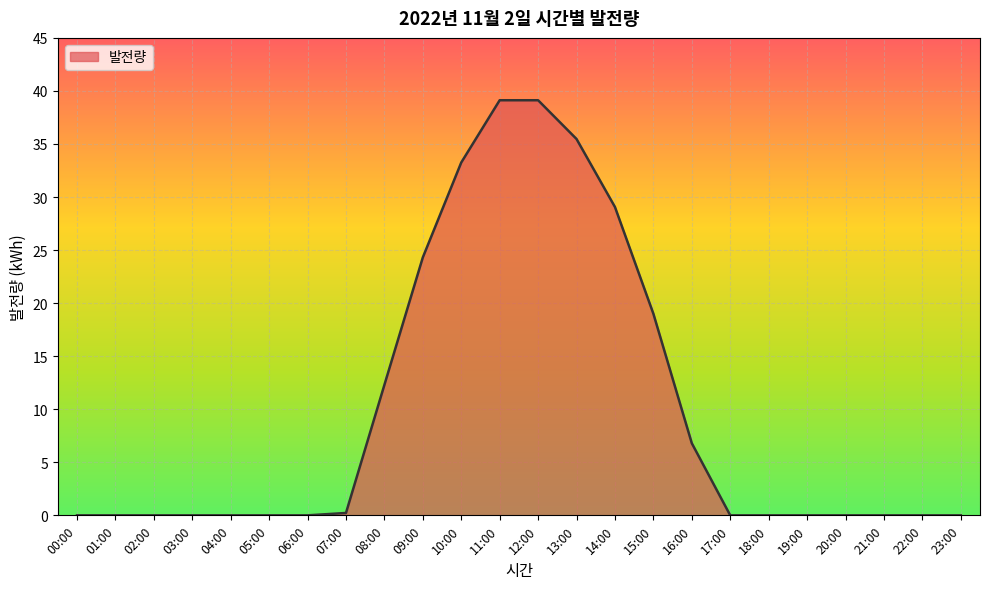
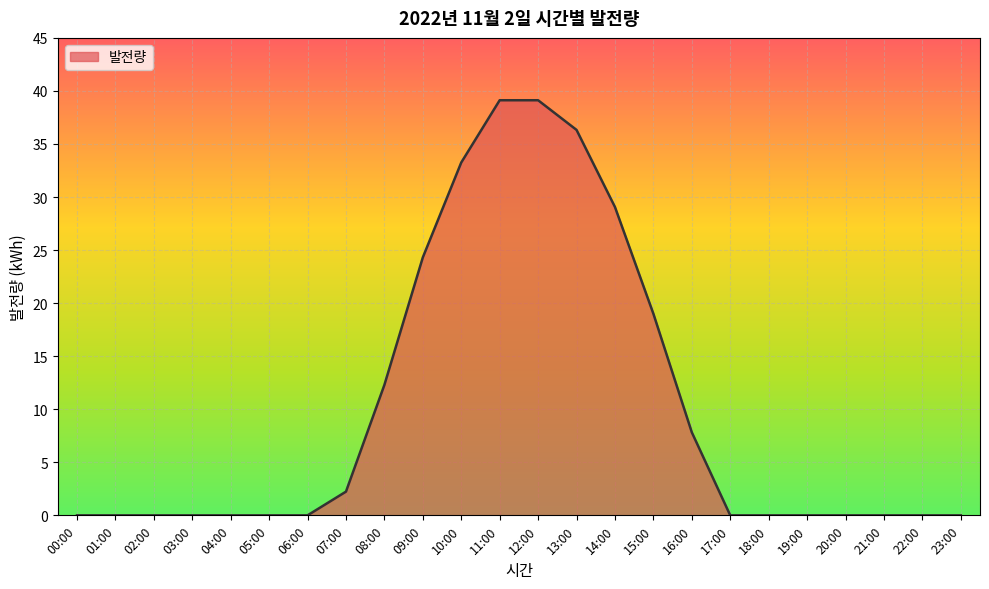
07:00: 0.2 -> 2.2
13:00: 35.5 -> 36.3
16:00: 6.8 -> 7.8
